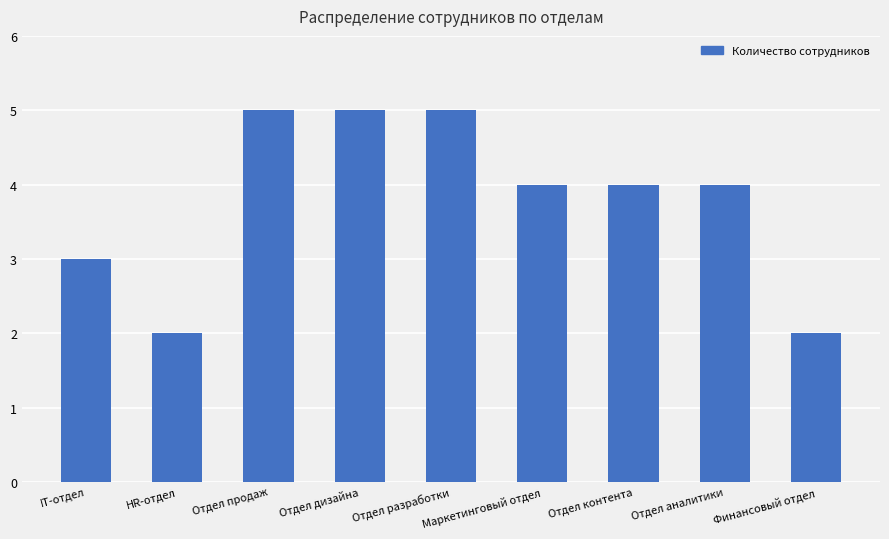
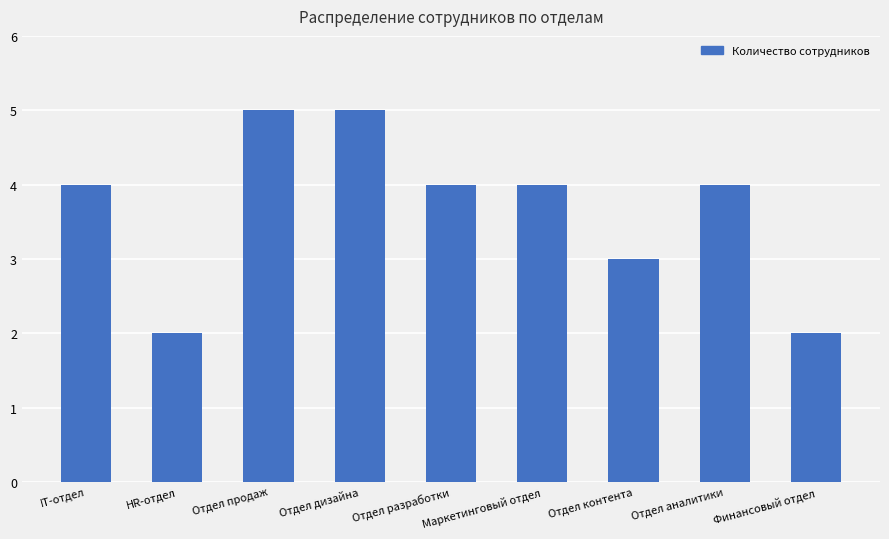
IT-отдел: 3 -> 4
Отдел разработки: 5 -> 4
Отдел контента: 4 -> 3
